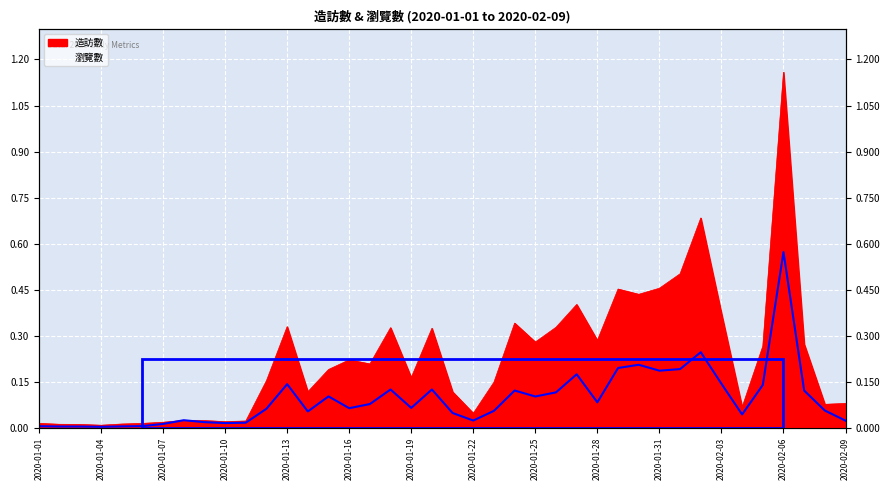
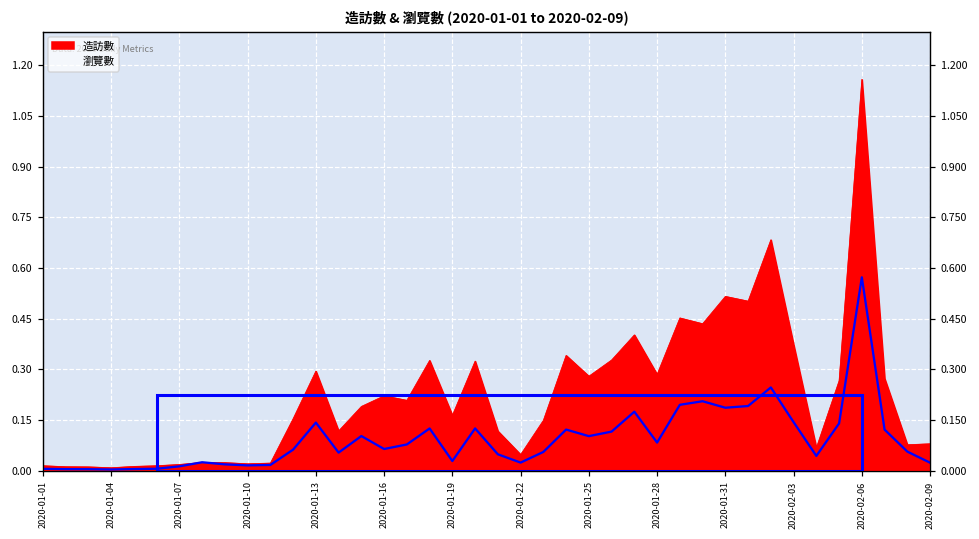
造訪數, 2020-01-13: 0.33 -> 0.29
瀏覽數, 2020-01-19: 0.06 -> 0.03
造訪數, 2020-01-31: 0.45 -> 0.52
